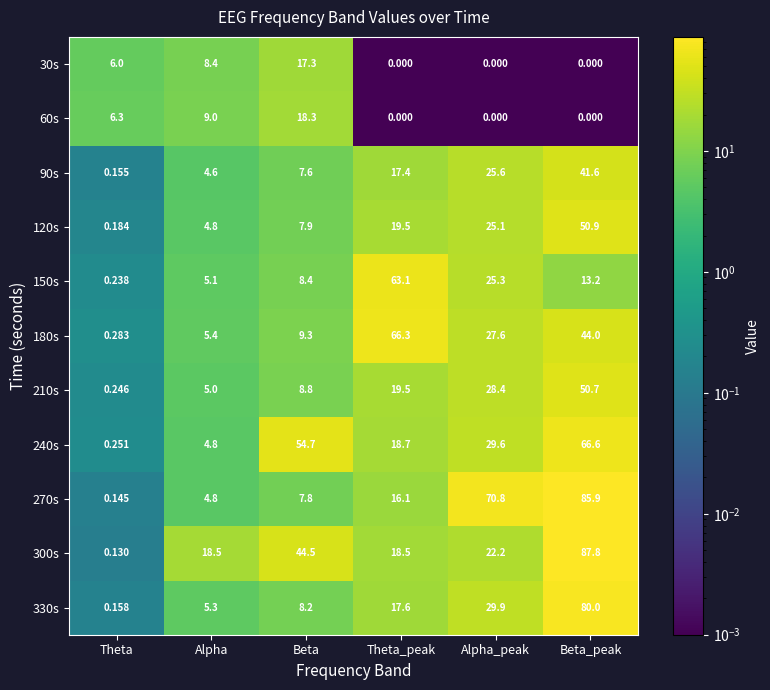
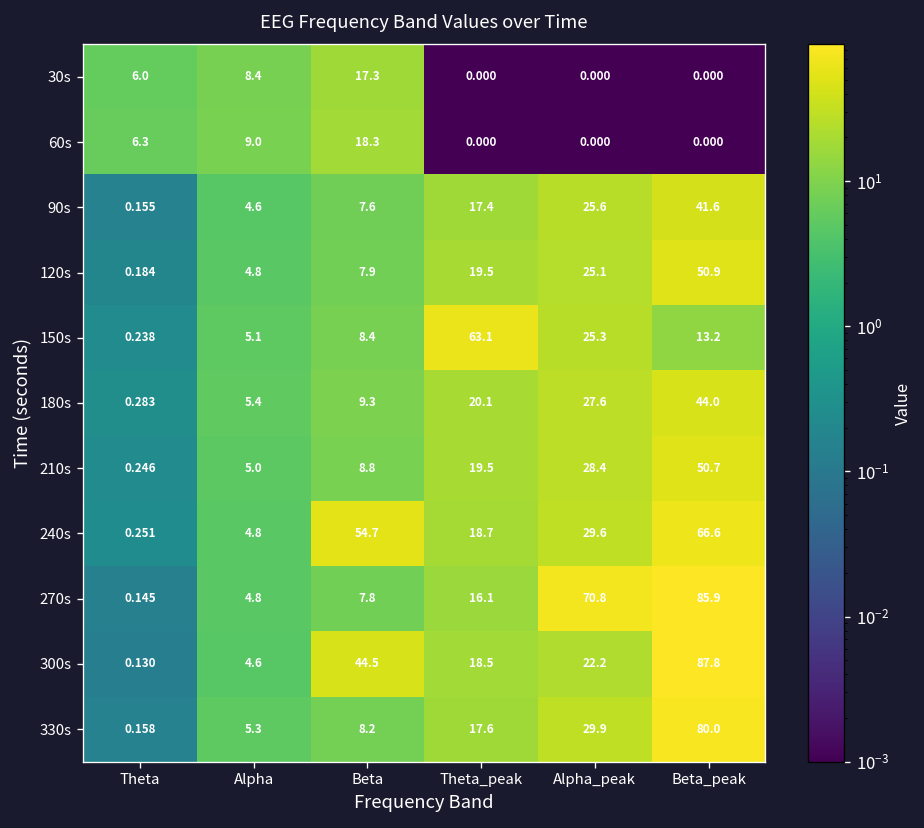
180s, Theta_peak: 66.3 -> 20.1
300s, Alpha: 18.5 -> 4.6
